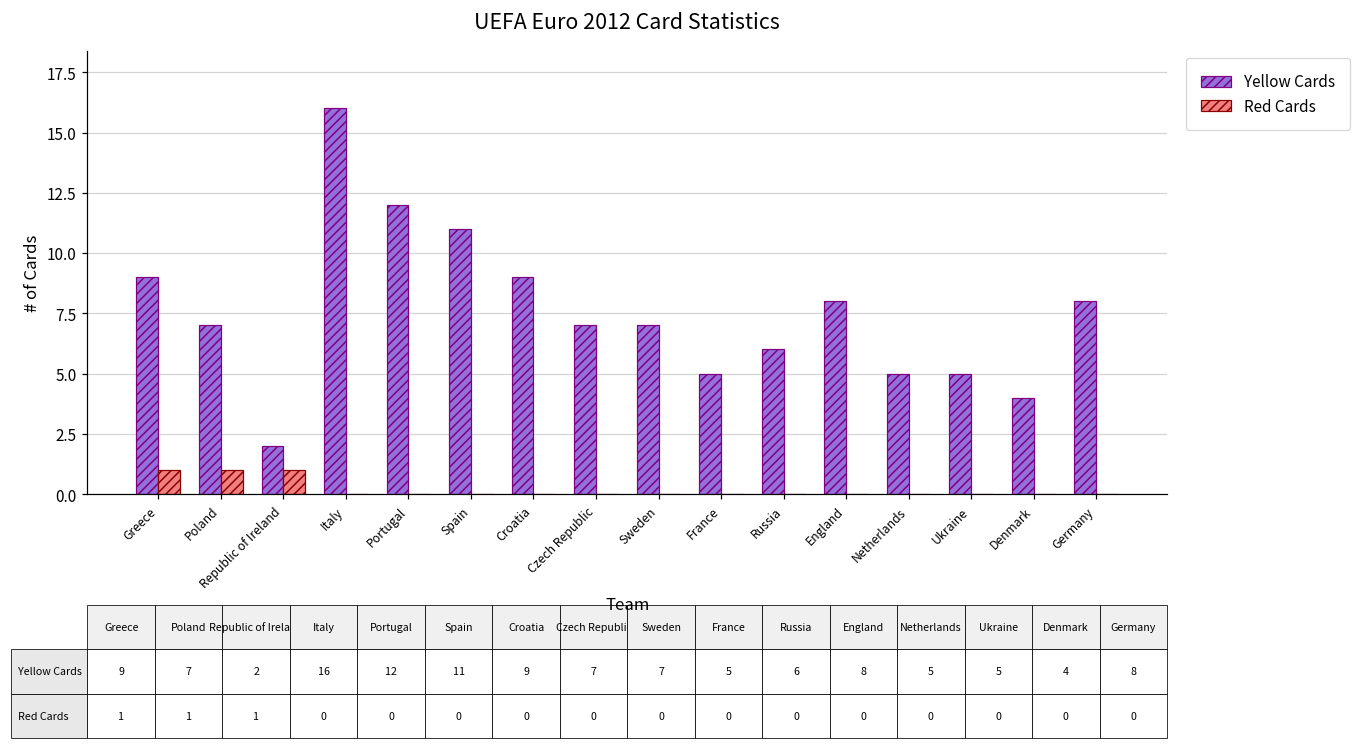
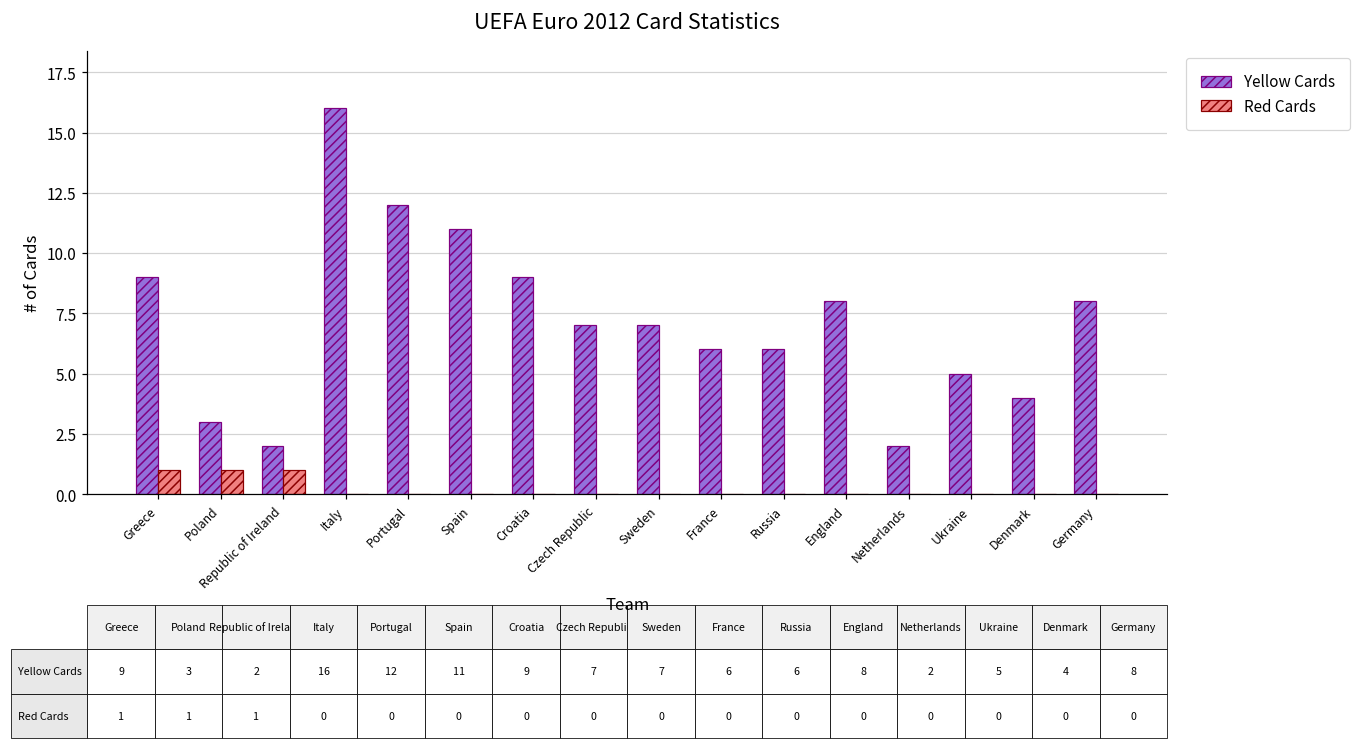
Yellow Cards, Poland: 7 -> 3
Yellow Cards, France: 5 -> 6
Yellow Cards, Netherlands: 5 -> 2
